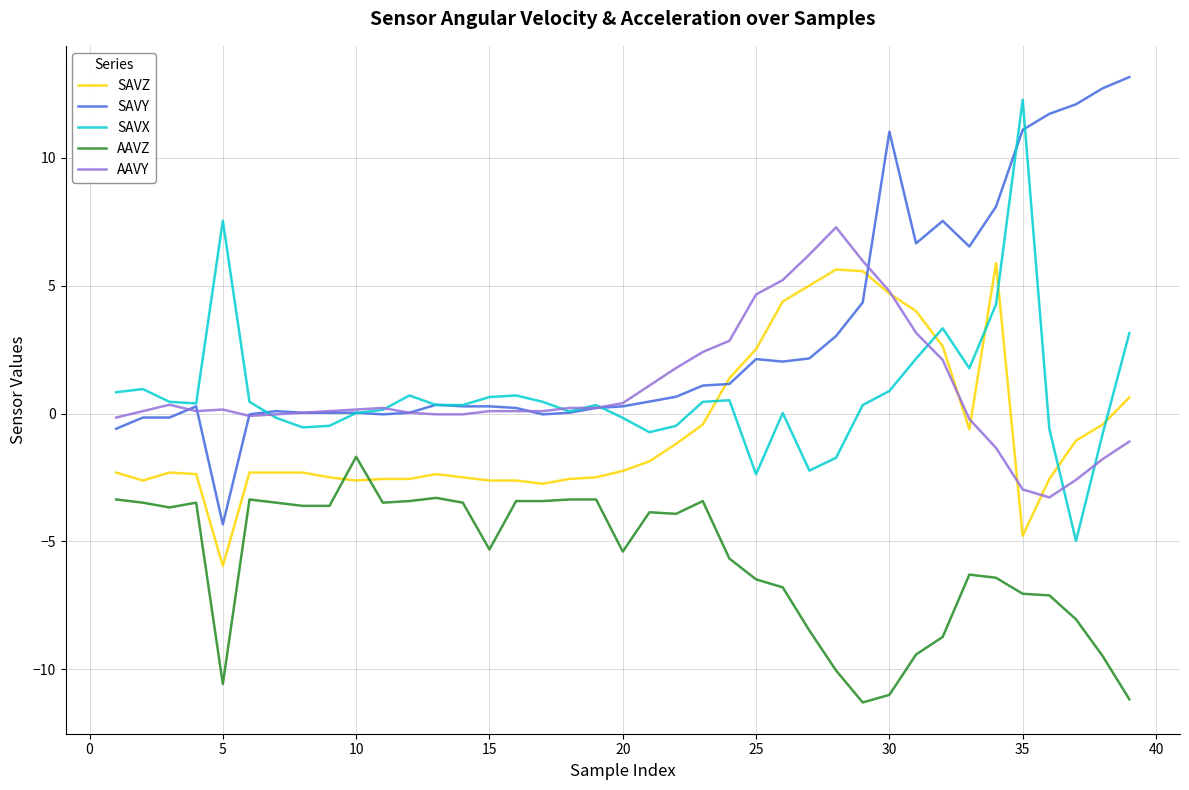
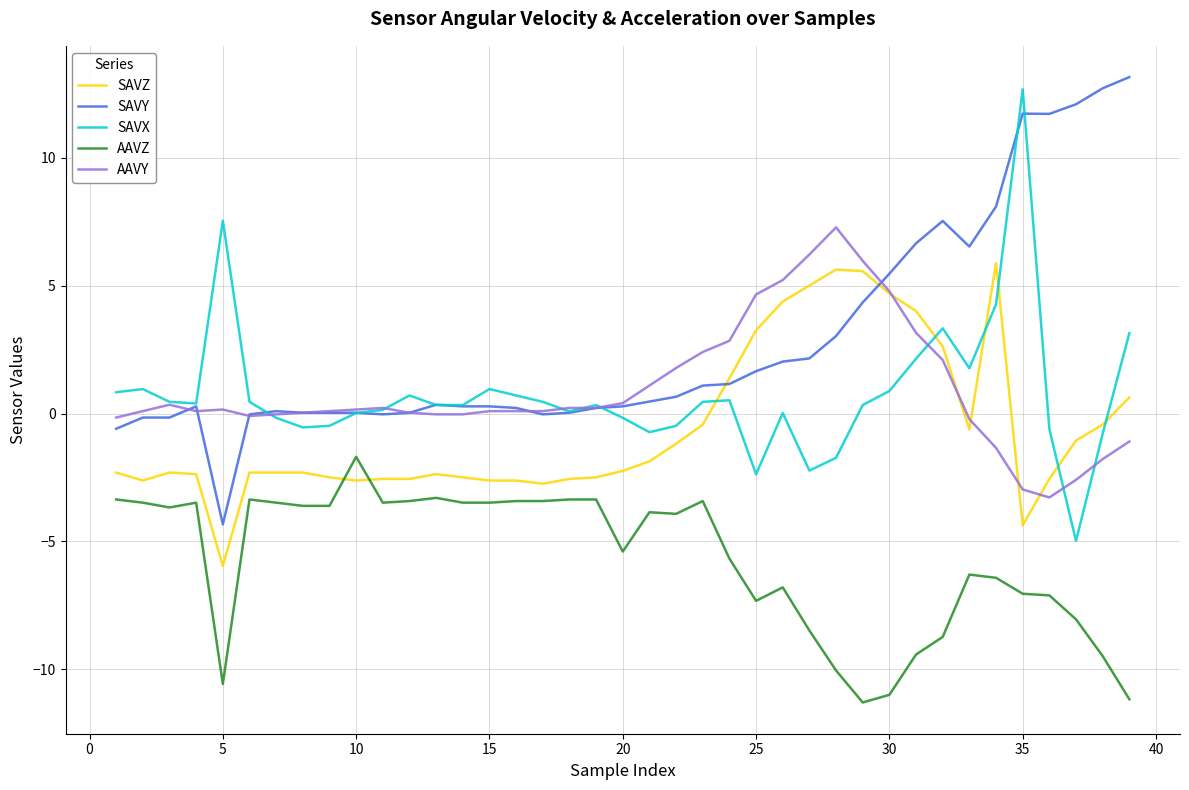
SAVX, 15: 0.6 -> 1.0
AAVZ, 15: -5.3 -> -3.5
SAVZ, 25: 2.5 -> 3.3
SAVY, 25: 2.1 -> 1.7
AAVZ, 25: -6.5 -> -7.3
SAVY, 30: 11.0 -> 5.5
SAVZ, 35: -4.8 -> -4.4
SAVY, 35: 11.1 -> 11.7
SAVX, 35: 12.3 -> 12.7
